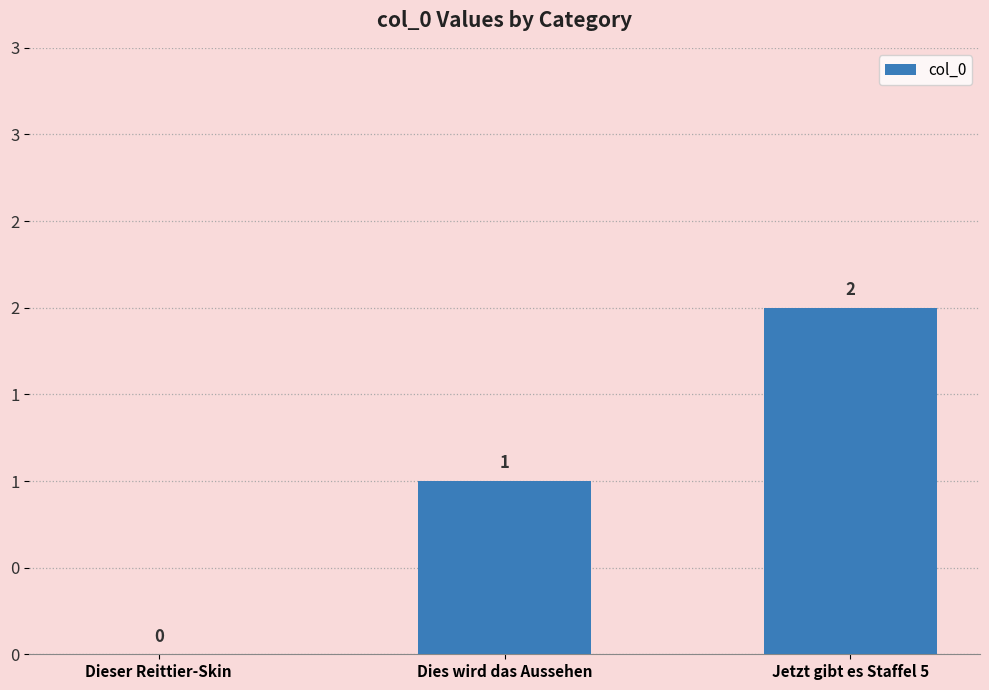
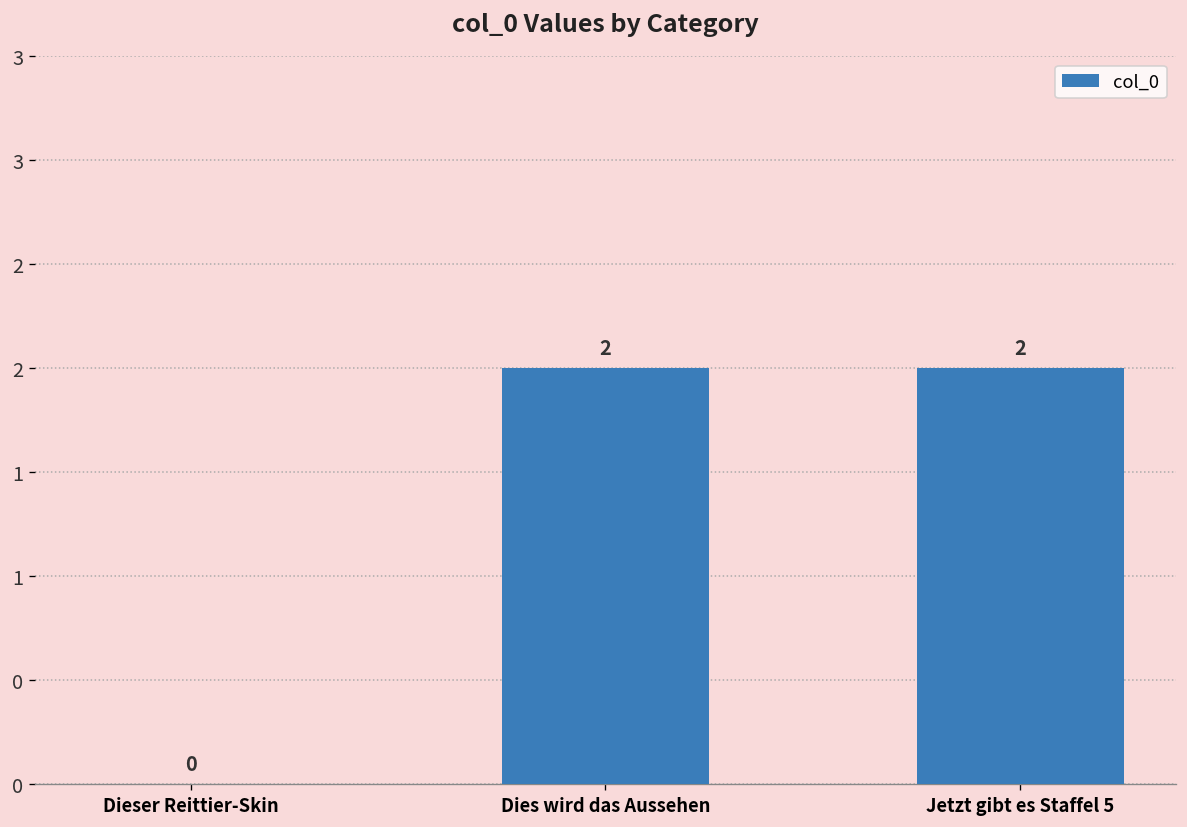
Dies wird das Aussehen: 1 -> 2
